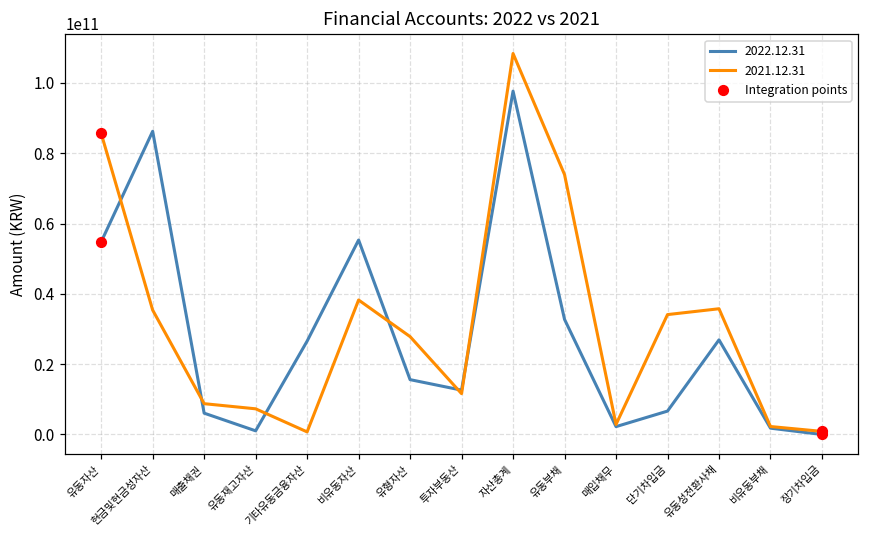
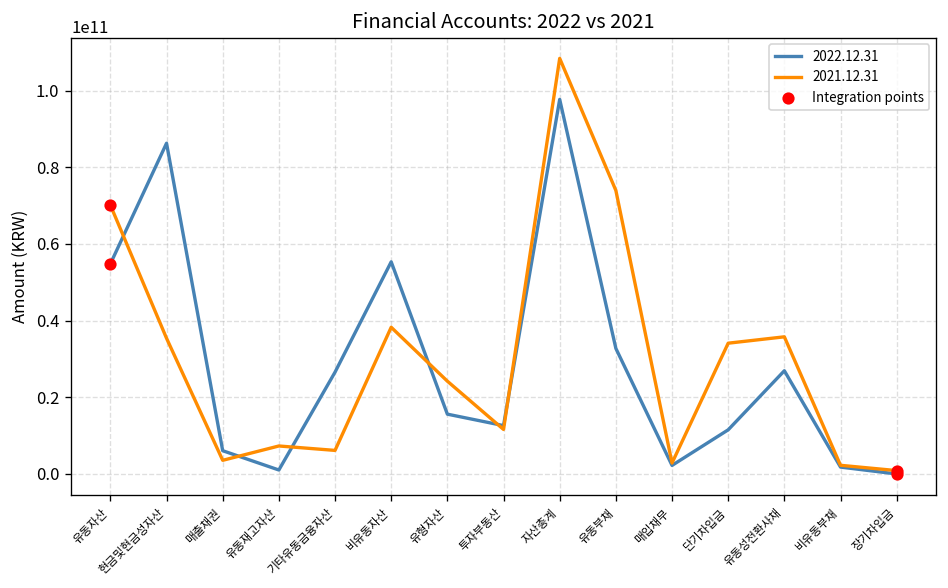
2021.12.31, 유동자산: 86000000000 -> 70000000000
2021.12.31, 매출채권: 9000000000 -> 4000000000
2021.12.31, 기타유동금융자산: 1000000000 -> 6000000000
2021.12.31, 유형자산: 28000000000 -> 24000000000
2022.12.31, 단기차입금: 7000000000 -> 12000000000
